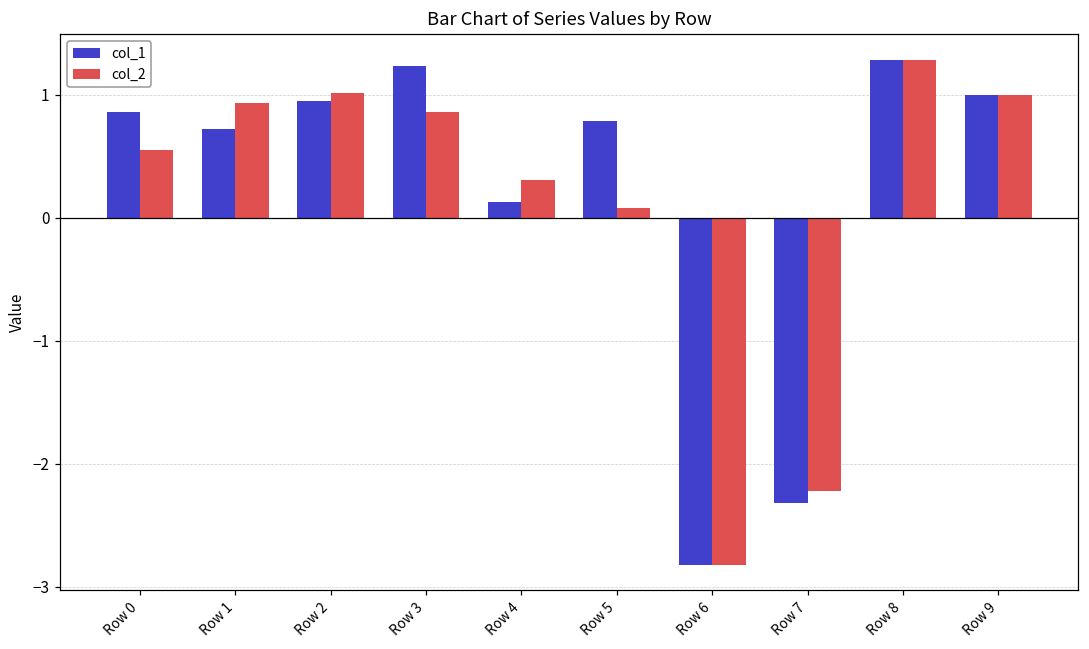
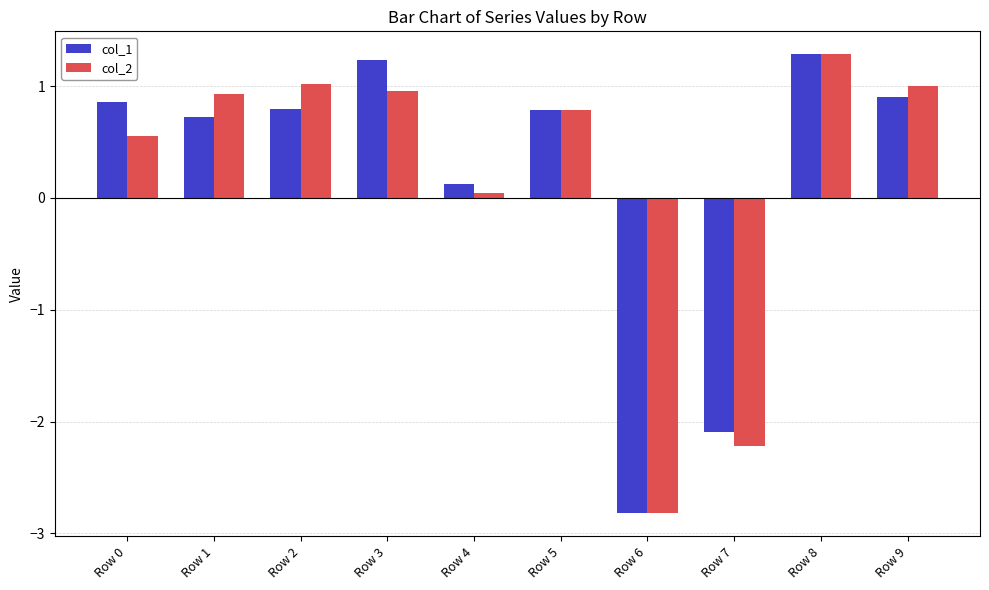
col_1, Row 2: 0.95 -> 0.80
col_2, Row 3: 0.86 -> 0.96
col_2, Row 4: 0.30 -> 0.05
col_2, Row 5: 0.08 -> 0.78
col_1, Row 7: -2.32 -> -2.09
col_1, Row 9: 1.0 -> 0.9
